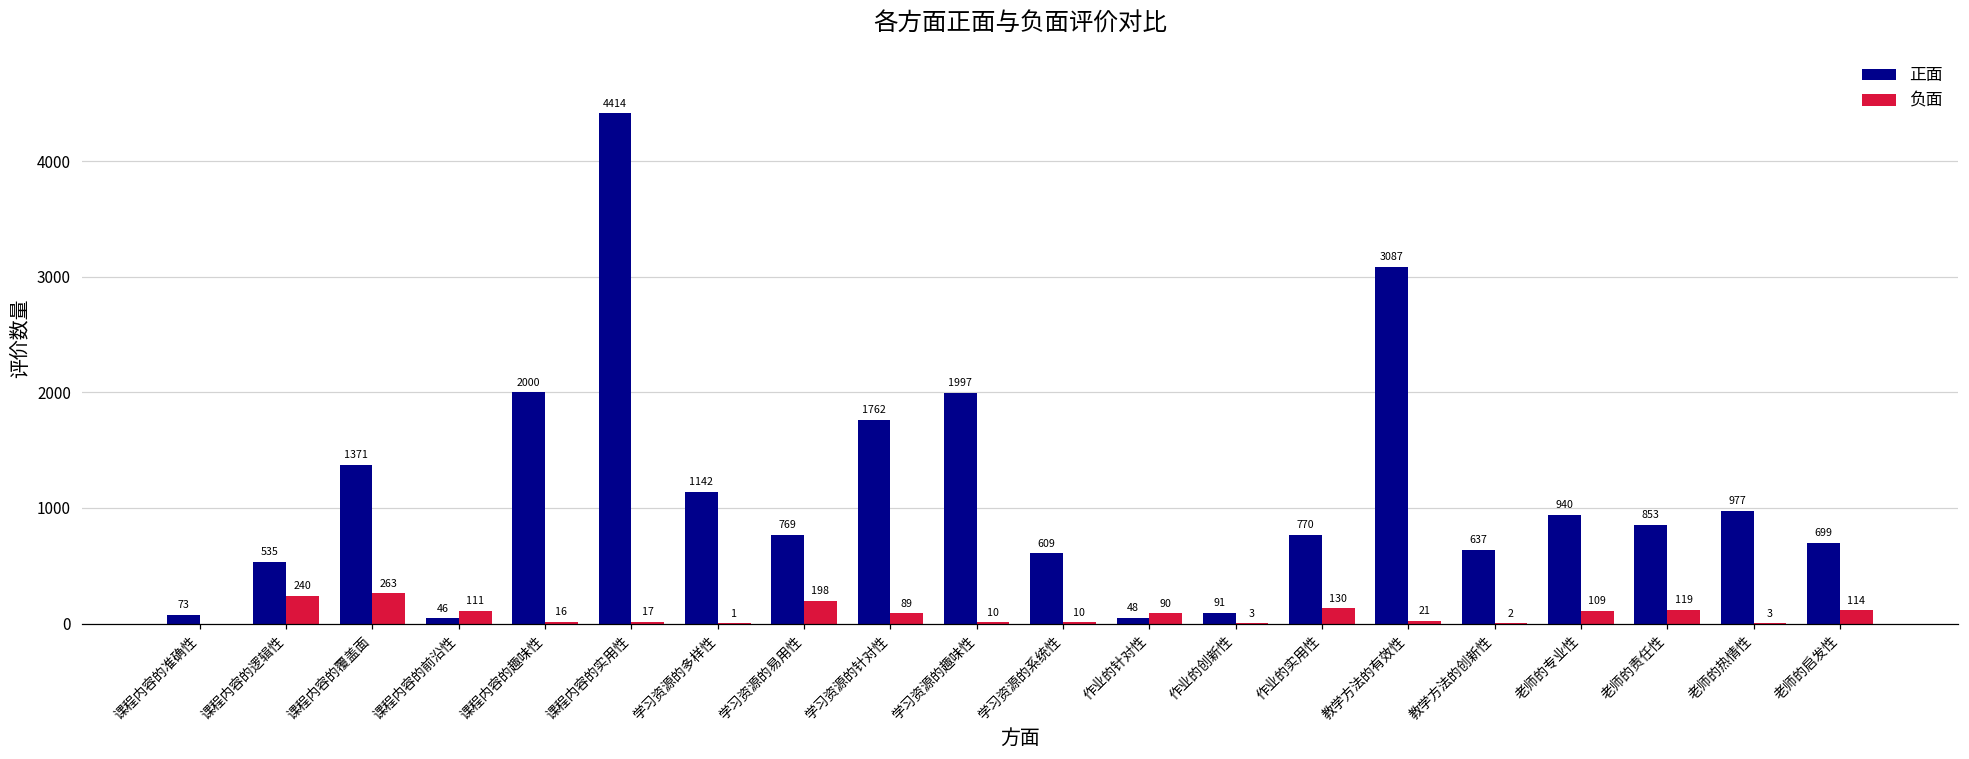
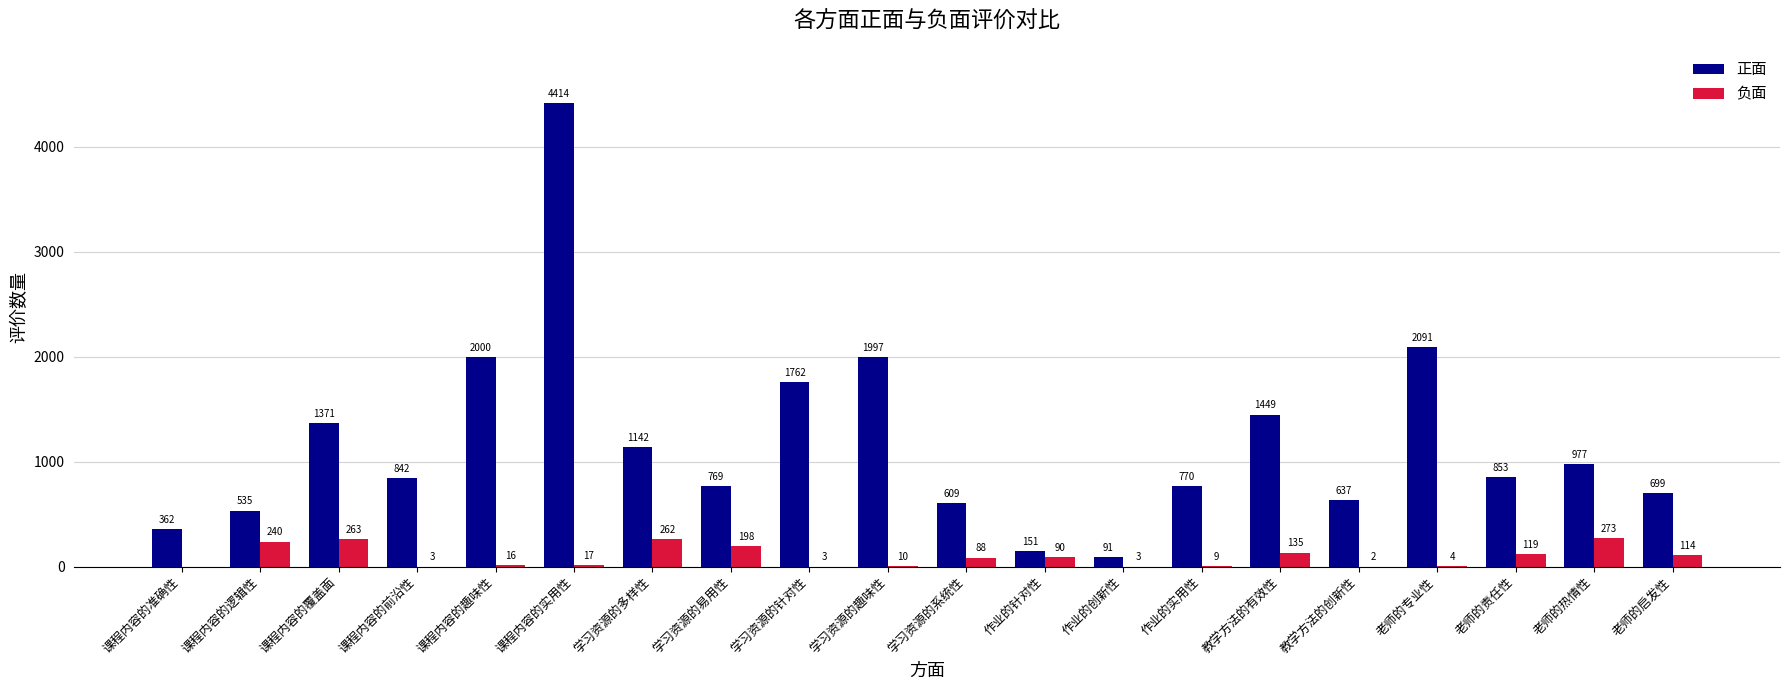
正面, 课程内容的准确性: 73 -> 362
正面, 课程内容的前沿性: 46 -> 842
负面, 课程内容的前沿性: 111 -> 3
负面, 学习资源的多样性: 1 -> 262
负面, 学习资源的针对性: 89 -> 3
负面, 学习资源的系统性: 10 -> 88
正面, 作业的针对性: 48 -> 151
负面, 作业的实用性: 130 -> 9
正面, 教学方法的有效性: 3087 -> 1449
负面, 教学方法的有效性: 21 -> 135
正面, 老师的专业性: 940 -> 2091
负面, 老师的专业性: 109 -> 4
负面, 老师的热情性: 3 -> 273
